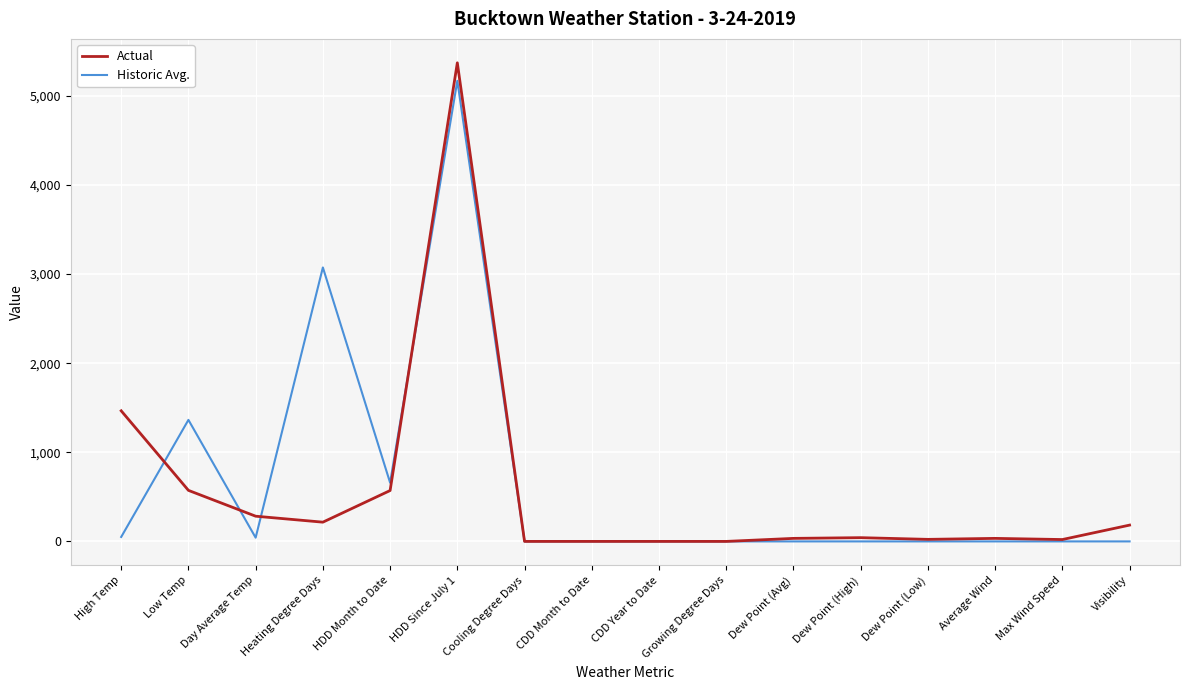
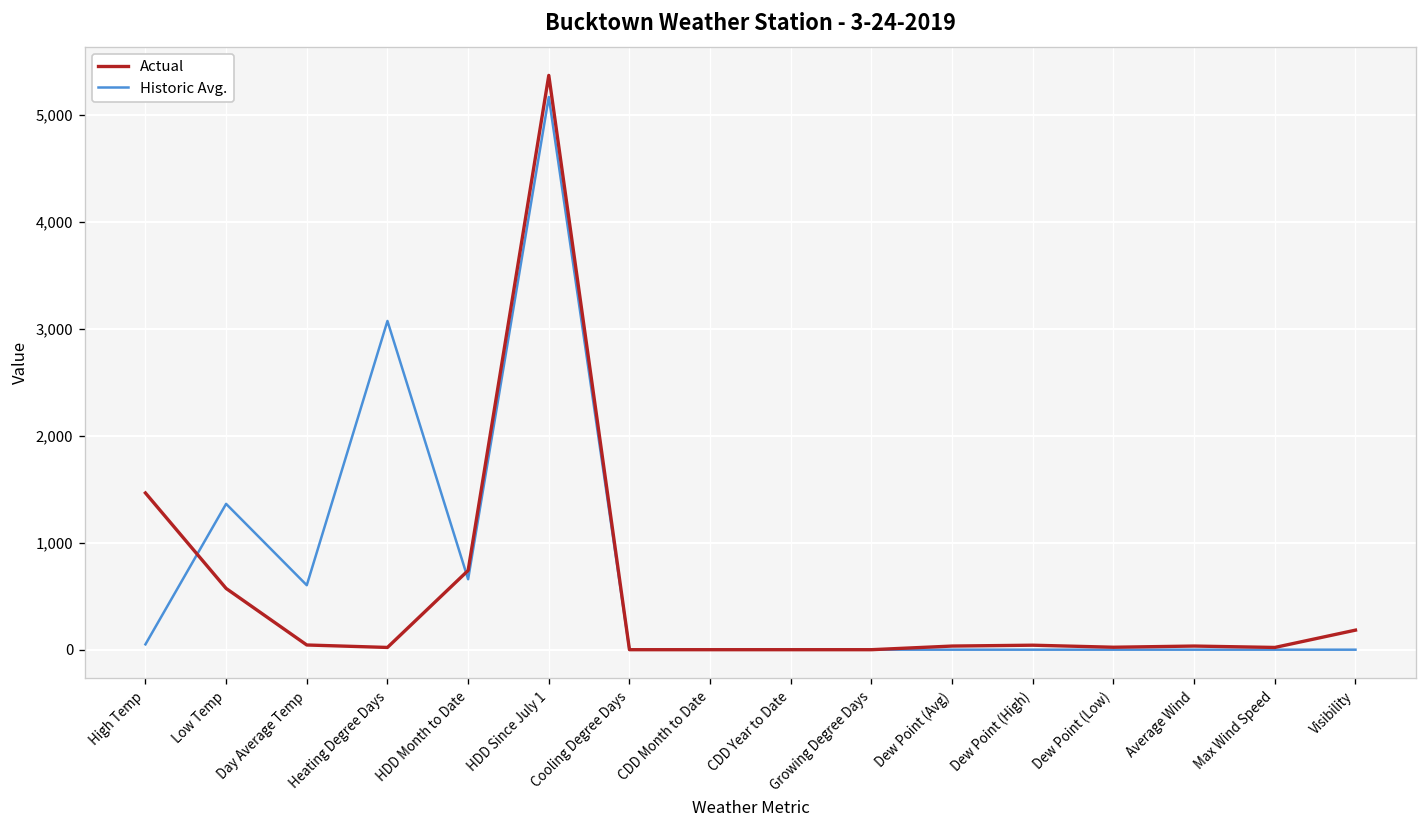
Actual, Day Average Temp: 300 -> 0
Historic Avg., Day Average Temp: 0 -> 600
Actual, Heating Degree Days: 200 -> 0
Actual, HDD Month to Date: 600 -> 700
